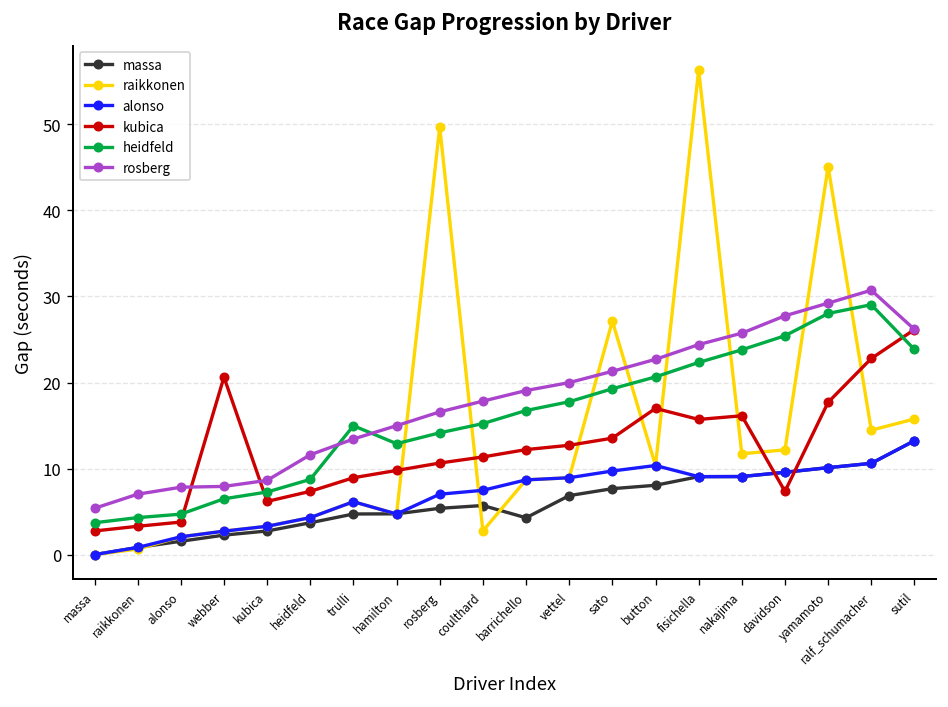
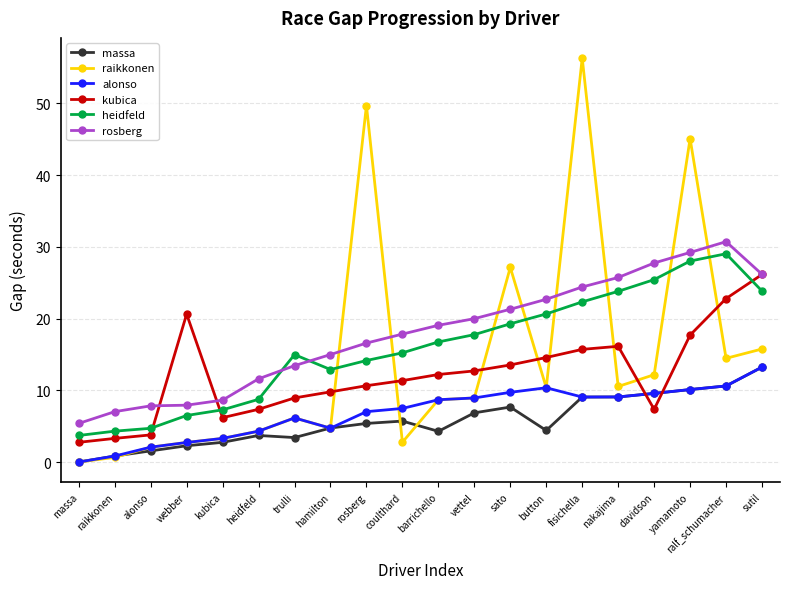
massa, trulli: 5 -> 3
massa, button: 8 -> 4
kubica, button: 17 -> 15
raikkonen, nakajima: 12 -> 11
